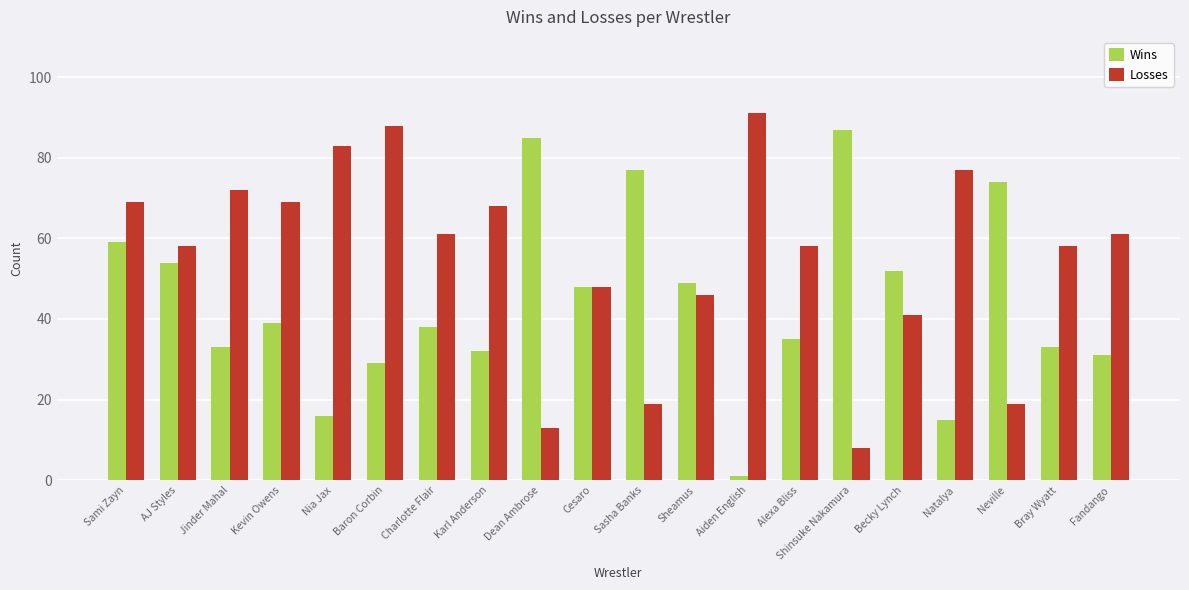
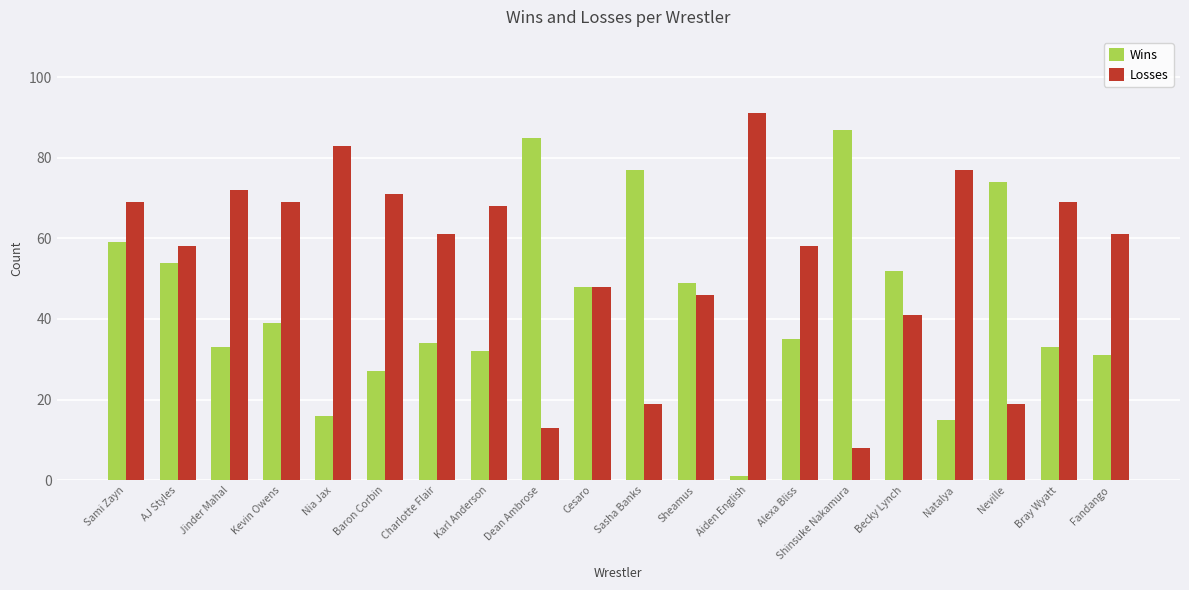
Wins, Baron Corbin: 29 -> 27
Losses, Baron Corbin: 88 -> 71
Wins, Charlotte Flair: 38 -> 34
Losses, Bray Wyatt: 58 -> 69
